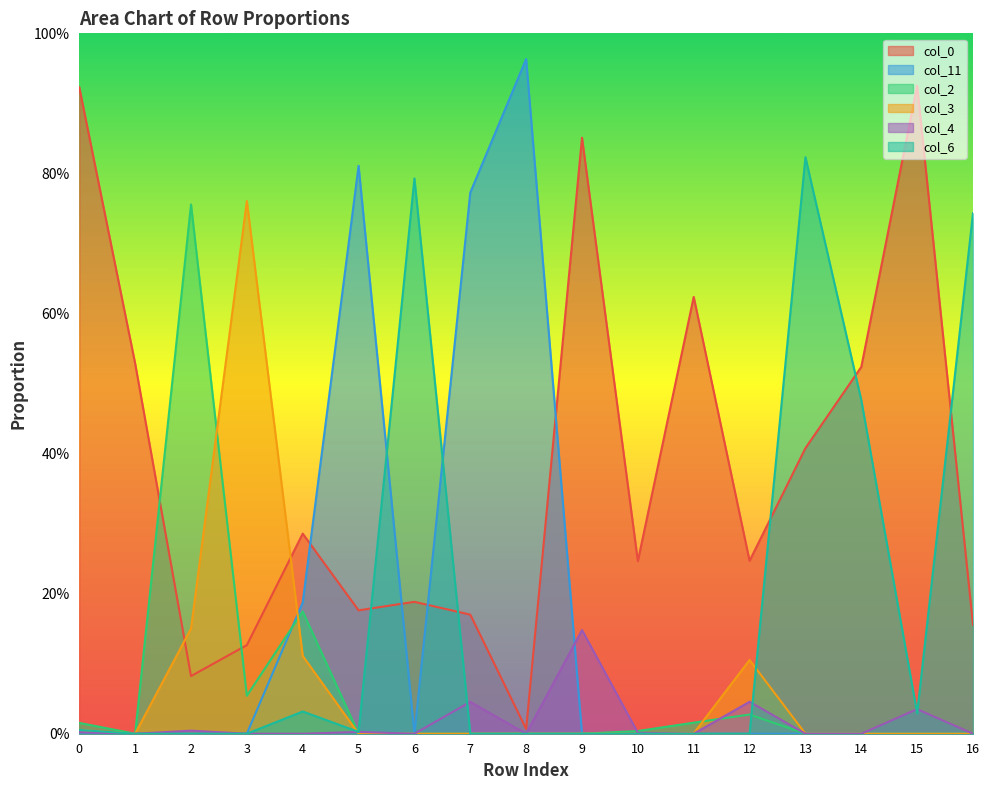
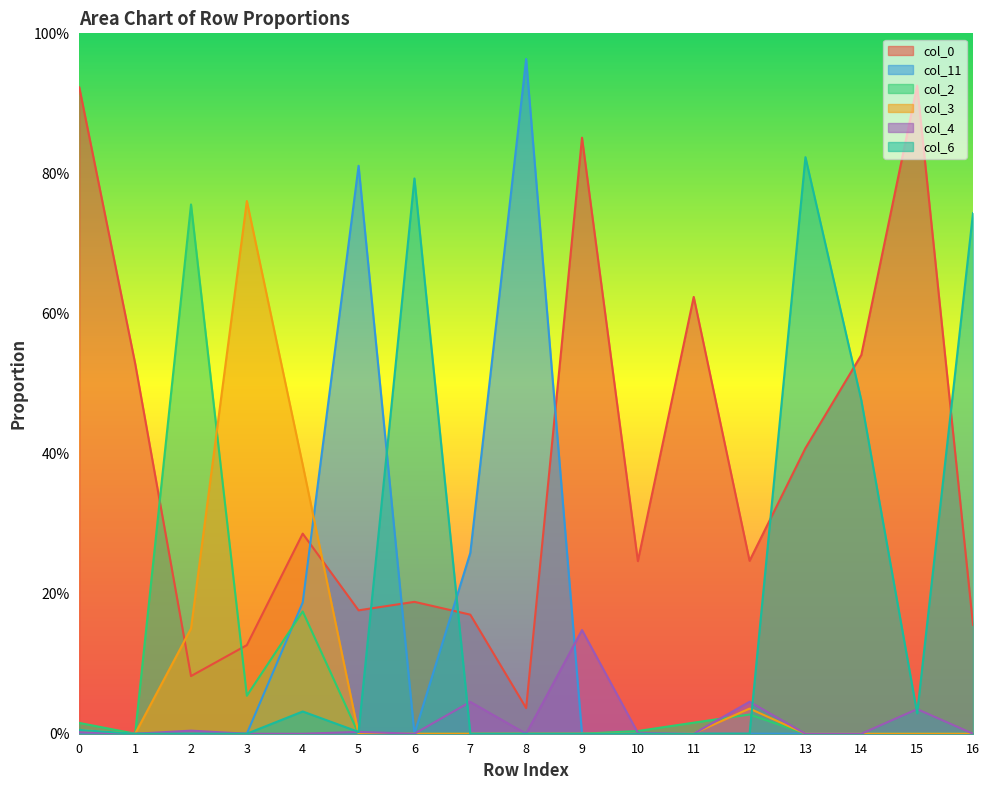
col_3, 4: 11% -> 38%
col_11, 7: 77% -> 26%
col_0, 8: 1% -> 4%
col_3, 12: 11% -> 4%
col_0, 14: 52% -> 54%
